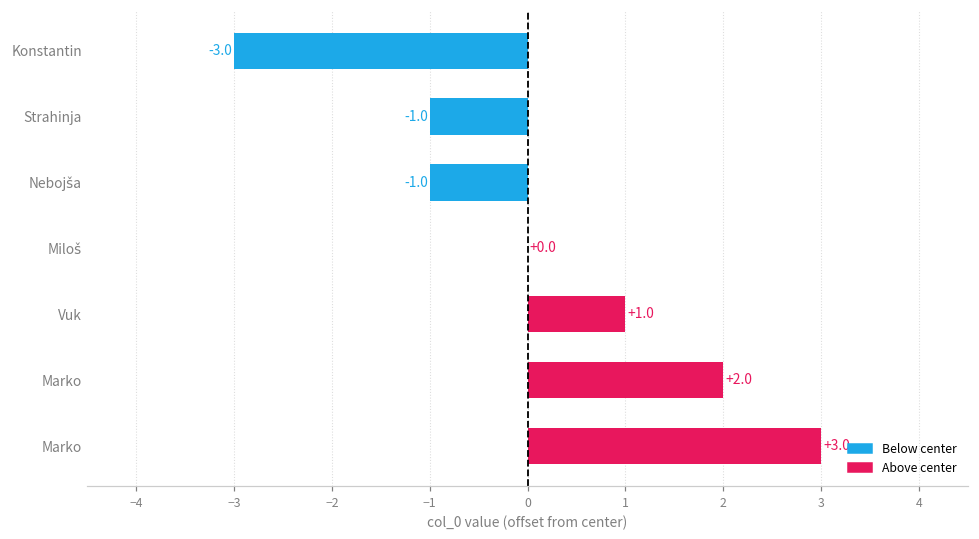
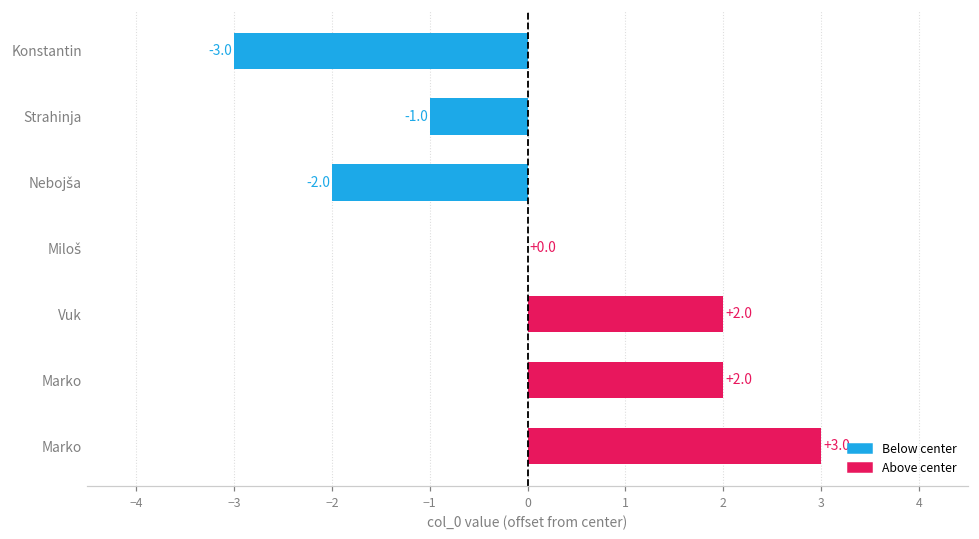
Nebojša: -1.0 -> -2.0
Vuk: +1.0 -> +2.0
